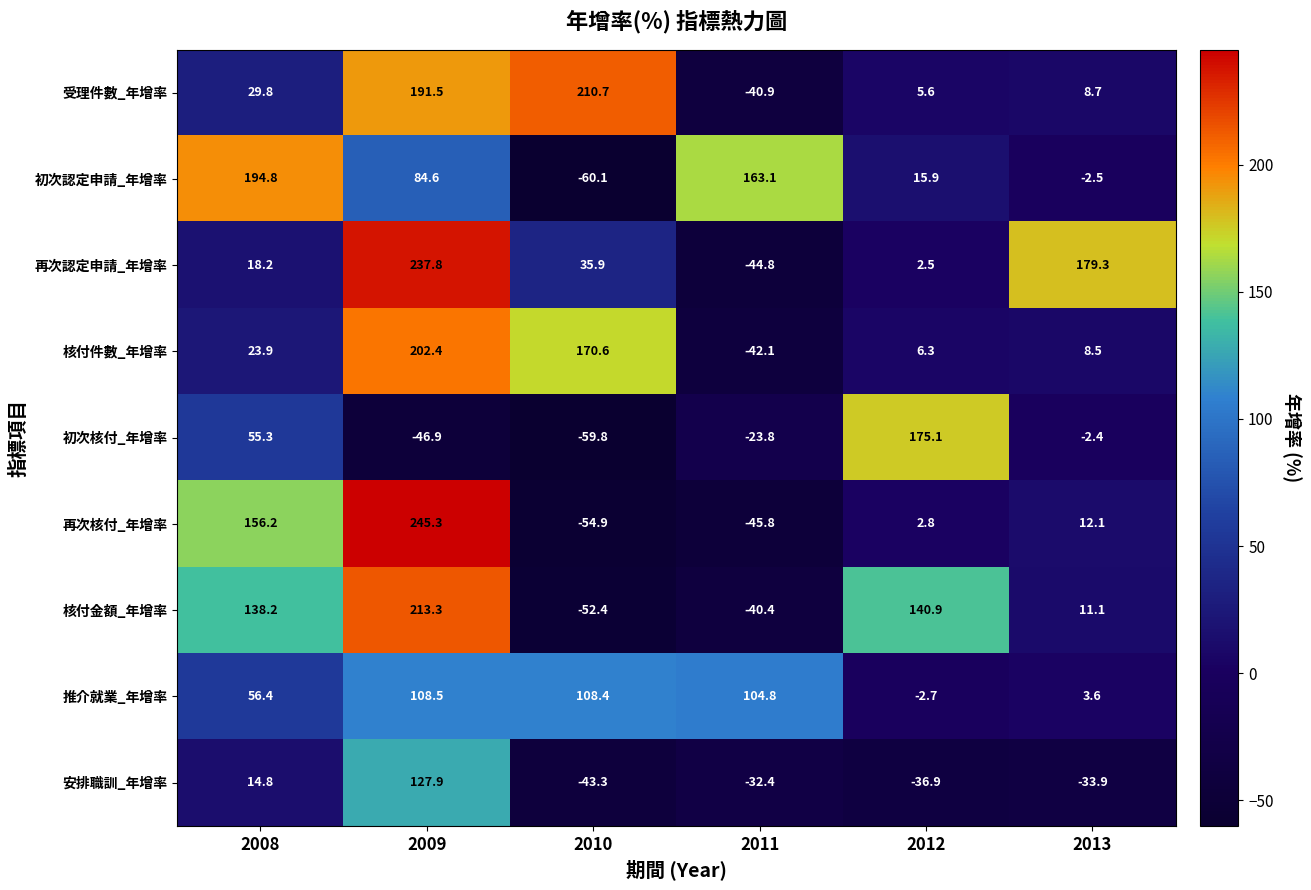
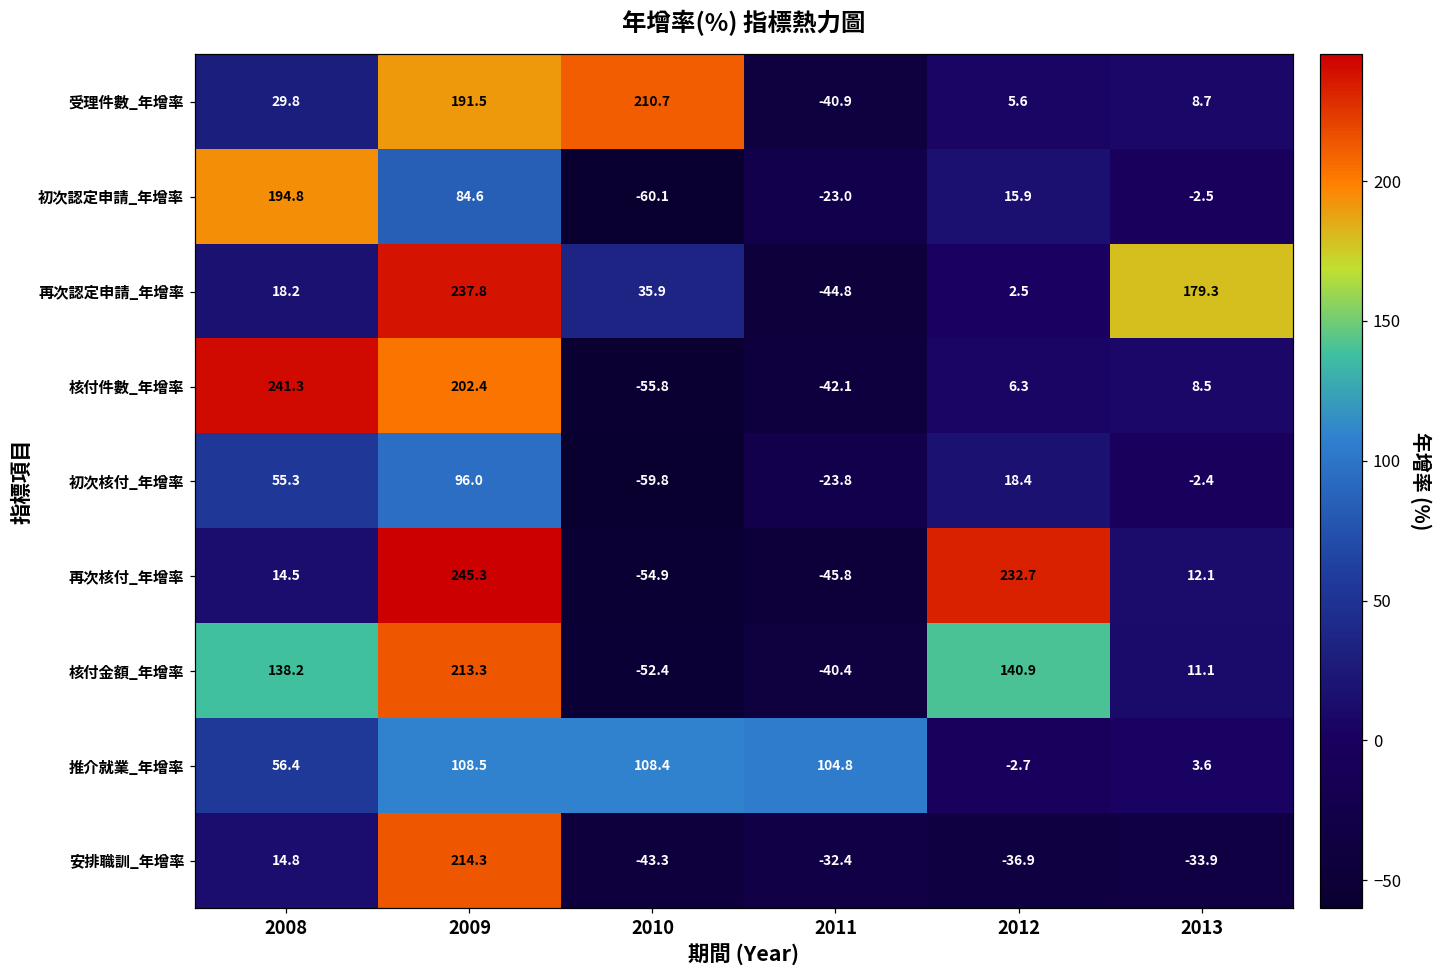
初次認定申請_年增率, 2011: 163.1 -> -23.0
核付件數_年增率, 2008: 23.9 -> 241.3
核付件數_年增率, 2010: 170.6 -> -55.8
初次核付_年增率, 2009: -46.9 -> 96.0
初次核付_年增率, 2012: 175.1 -> 18.4
再次核付_年增率, 2008: 156.2 -> 14.5
再次核付_年增率, 2012: 2.8 -> 232.7
安排職訓_年增率, 2009: 127.9 -> 214.3
